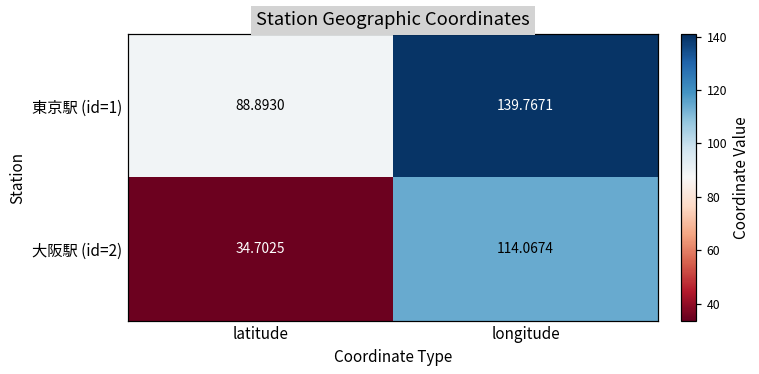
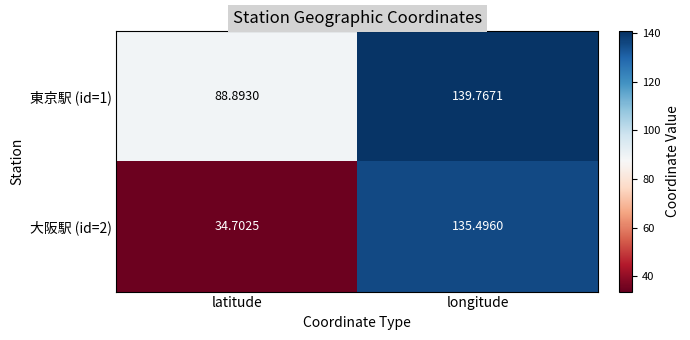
大阪駅 (id=2), longitude: 114.0674 -> 135.4960
